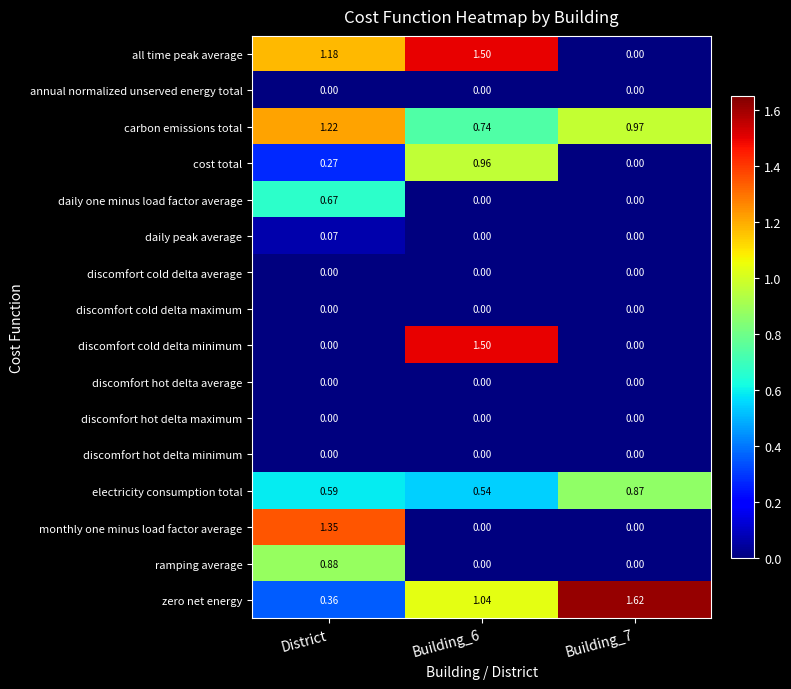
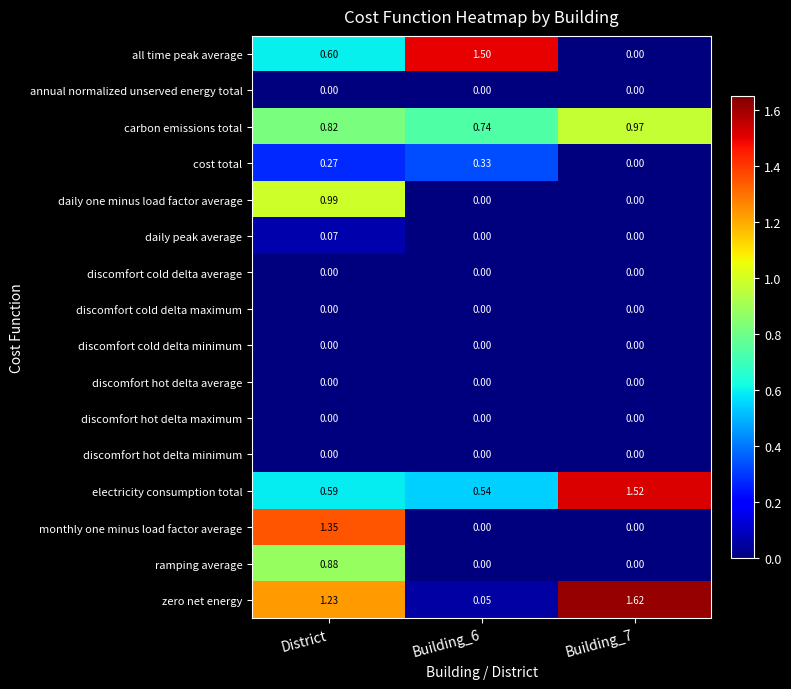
all time peak average, District: 1.18 -> 0.60
carbon emissions total, District: 1.22 -> 0.82
cost total, Building_6: 0.96 -> 0.33
daily one minus load factor average, District: 0.67 -> 0.99
discomfort cold delta minimum, Building_6: 1.50 -> 0.00
electricity consumption total, Building_7: 0.87 -> 1.52
zero net energy, District: 0.36 -> 1.23
zero net energy, Building_6: 1.04 -> 0.05
